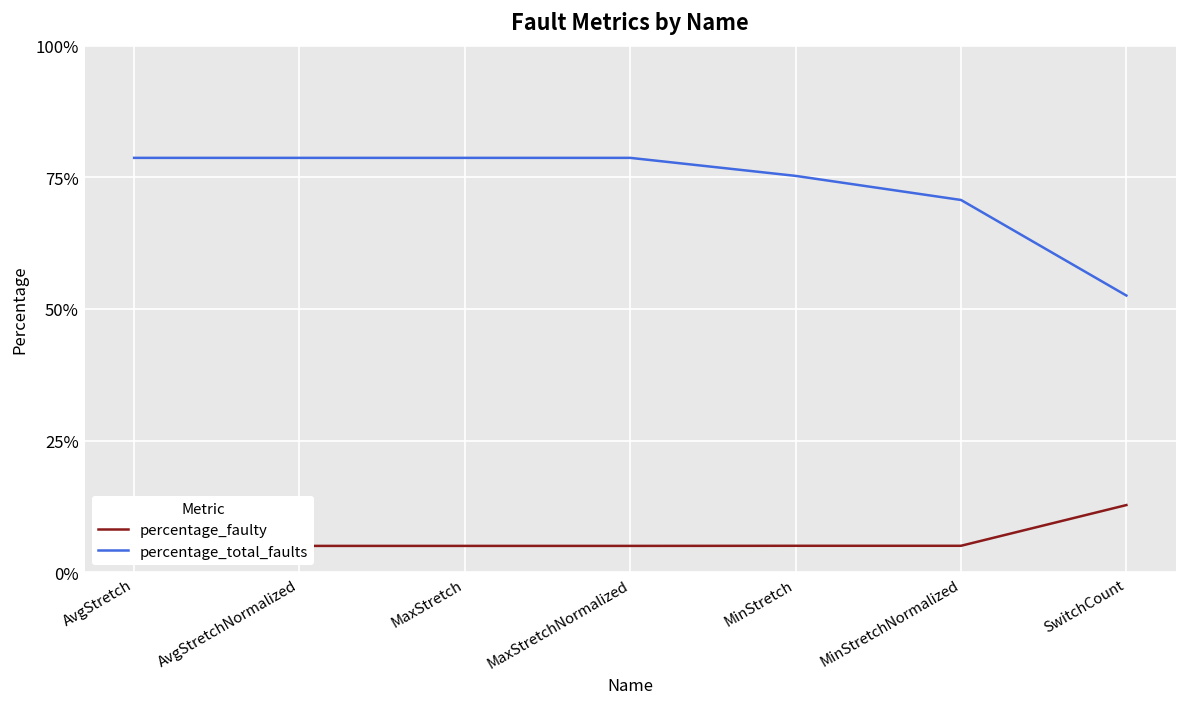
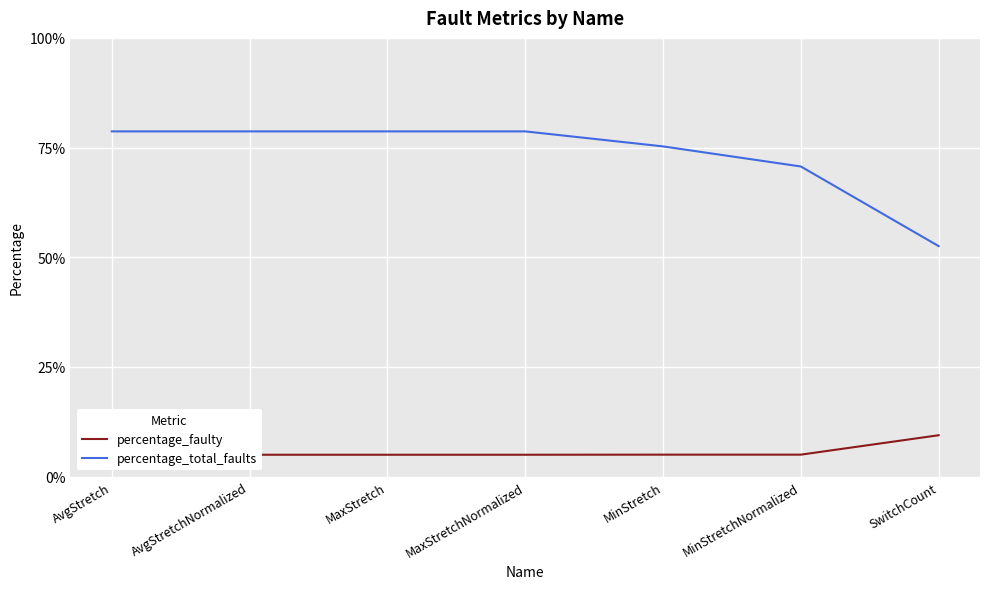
percentage_faulty, SwitchCount: 13% -> 9%
